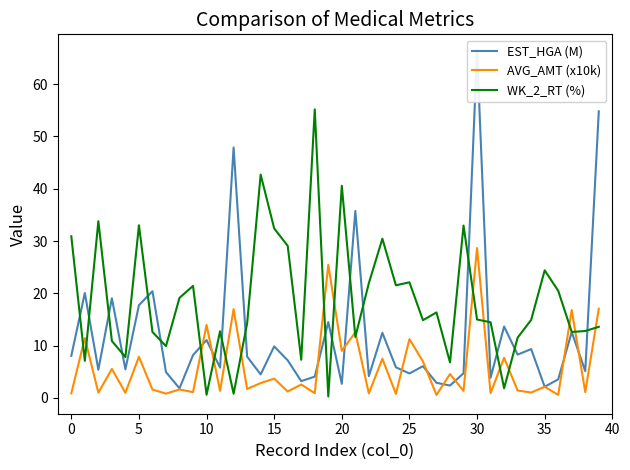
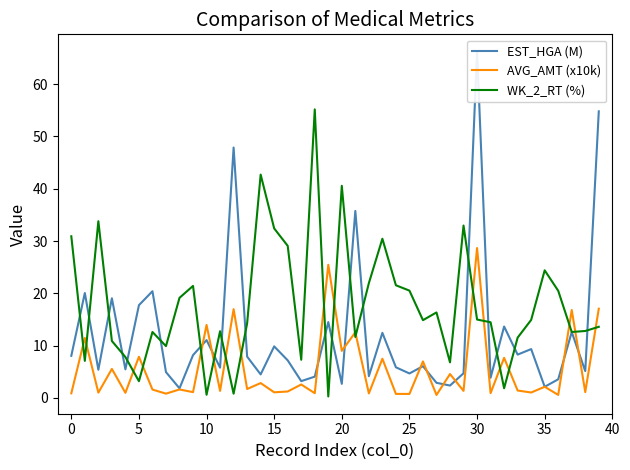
WK_2_RT (%), 5: 33 -> 3
AVG_AMT (x10k), 15: 4 -> 1
AVG_AMT (x10k), 25: 11 -> 1
WK_2_RT (%), 25: 22 -> 21
